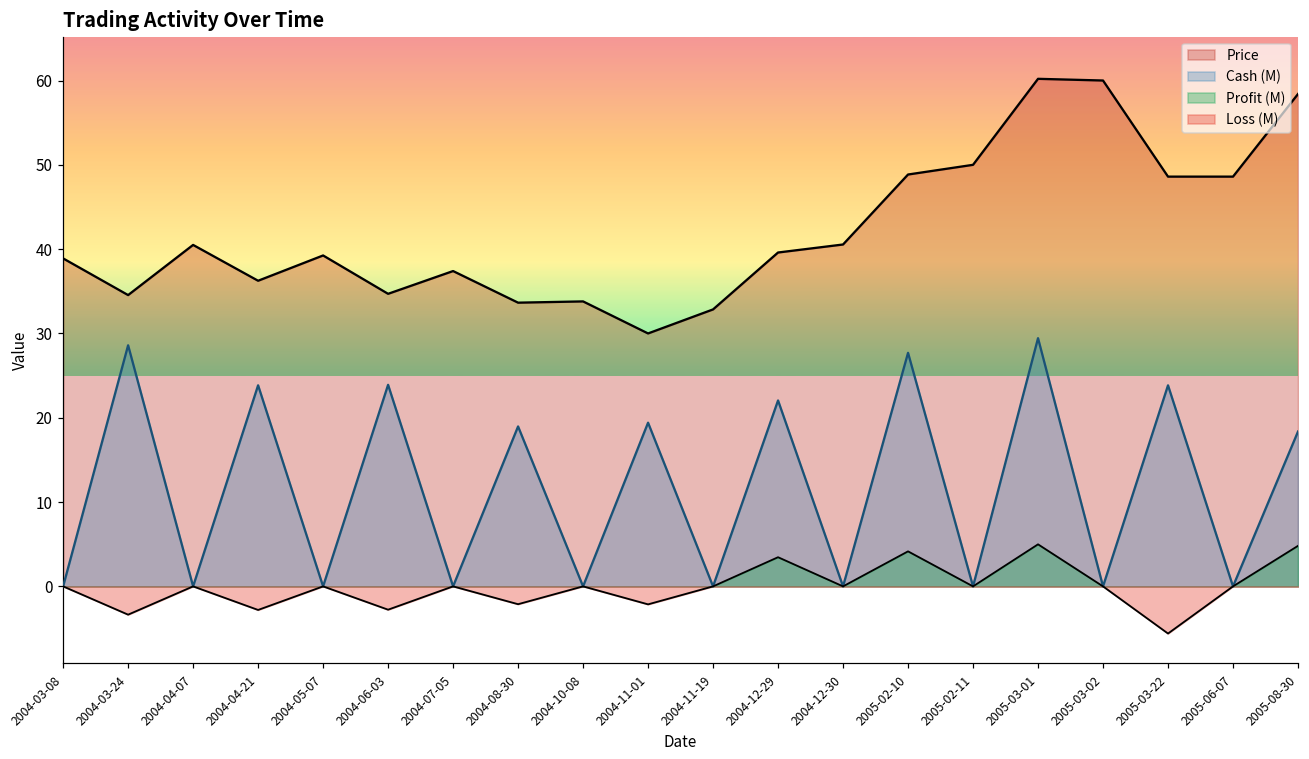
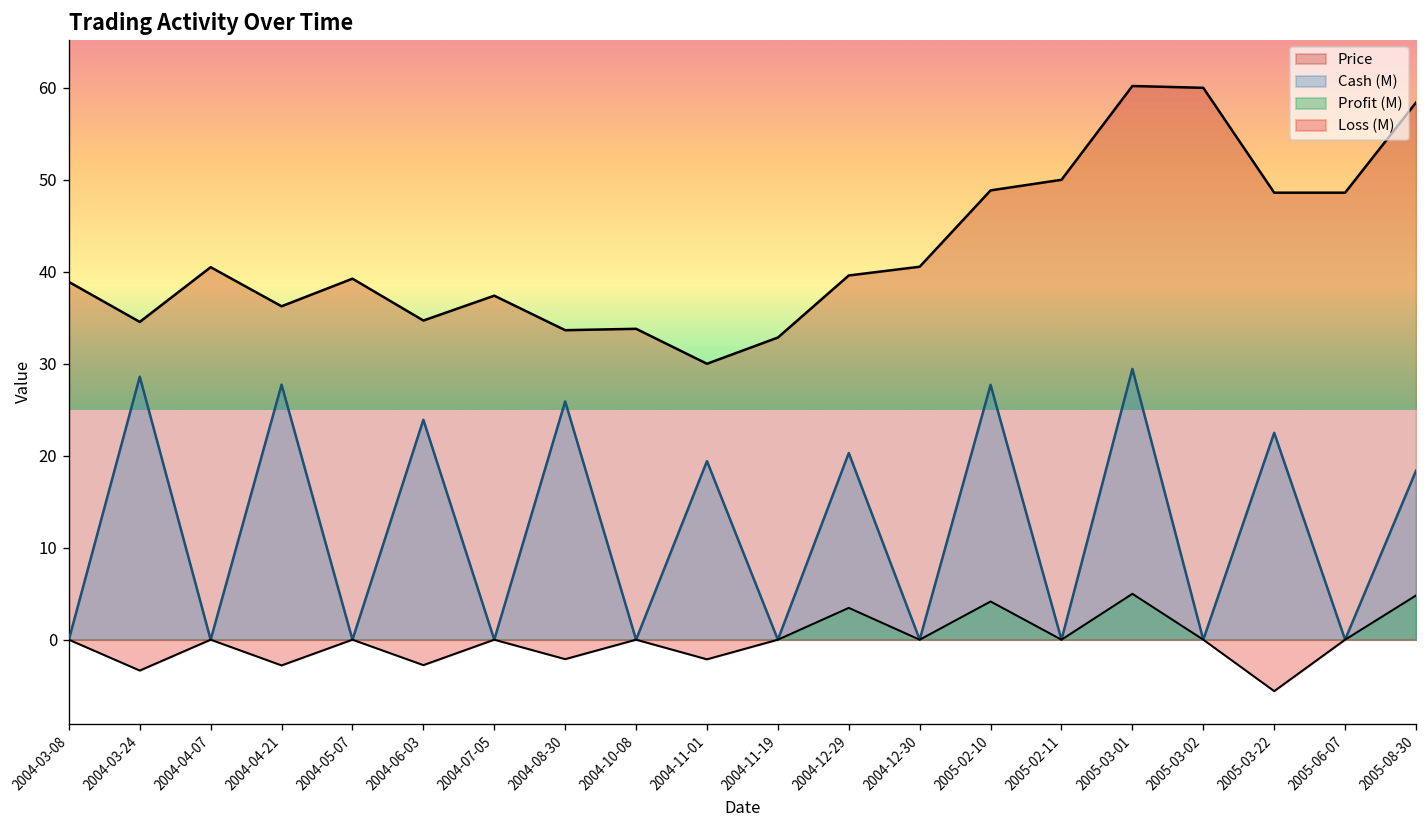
Cash (M), 2004-04-21: 24 -> 28
Cash (M), 2004-08-30: 19 -> 26
Cash (M), 2004-12-29: 22 -> 20
Cash (M), 2005-03-22: 24 -> 22
